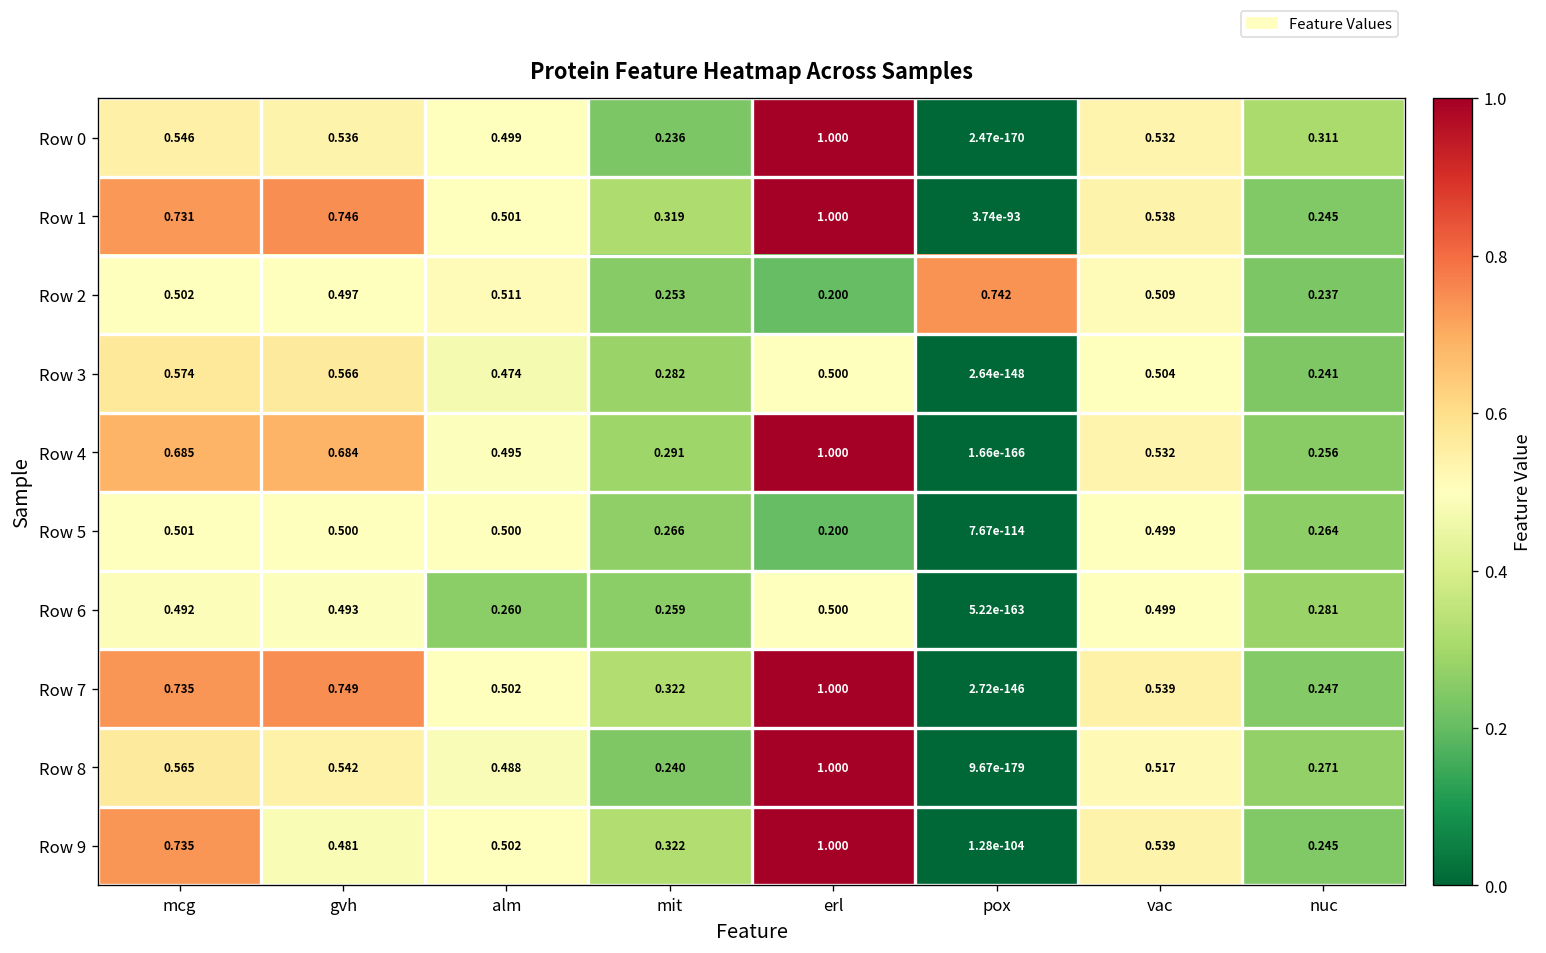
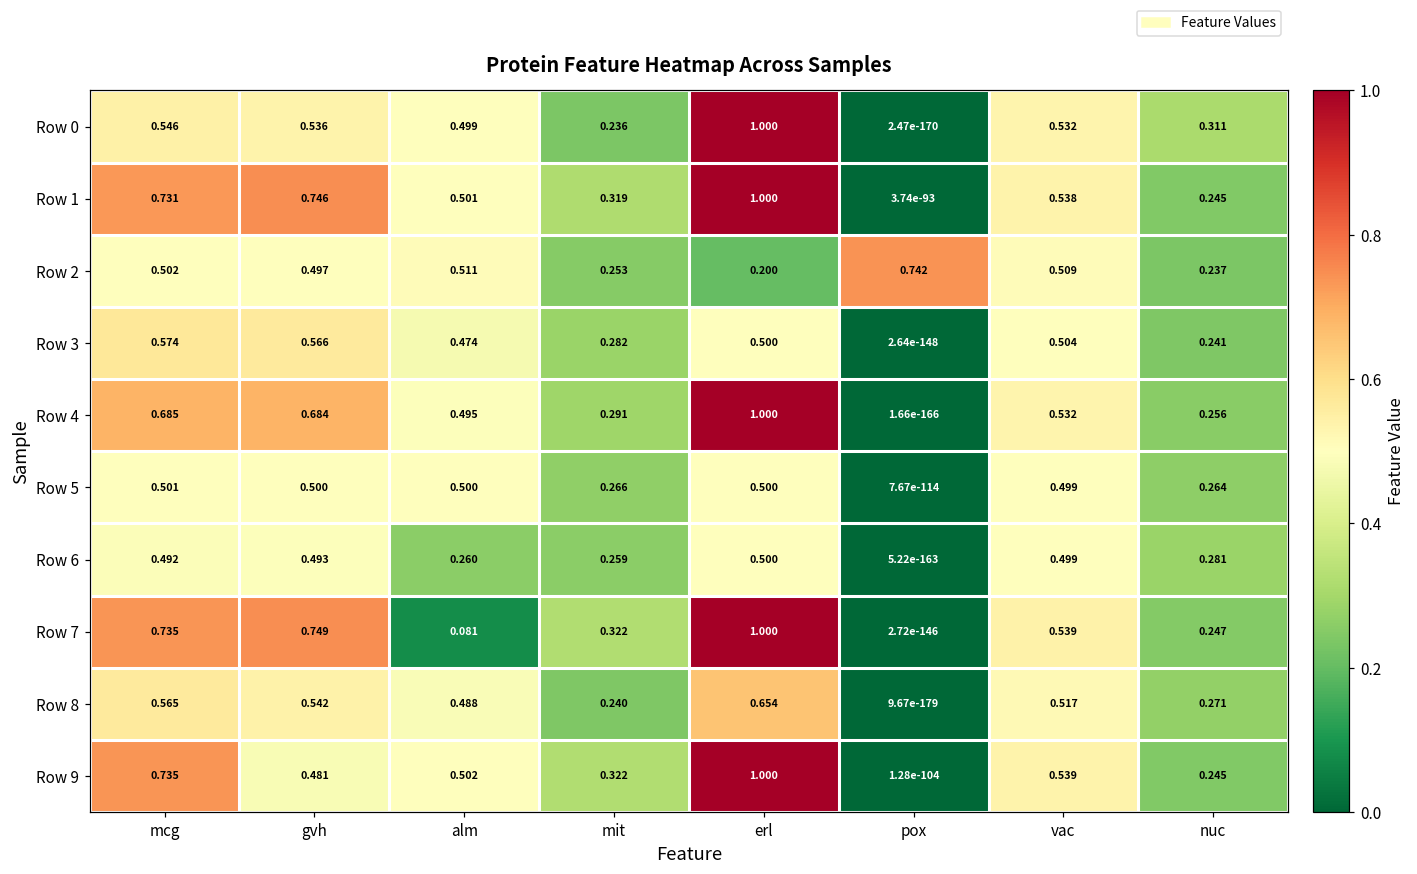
Row 5, erl: 0.200 -> 0.500
Row 7, alm: 0.502 -> 0.081
Row 8, erl: 1.000 -> 0.654
